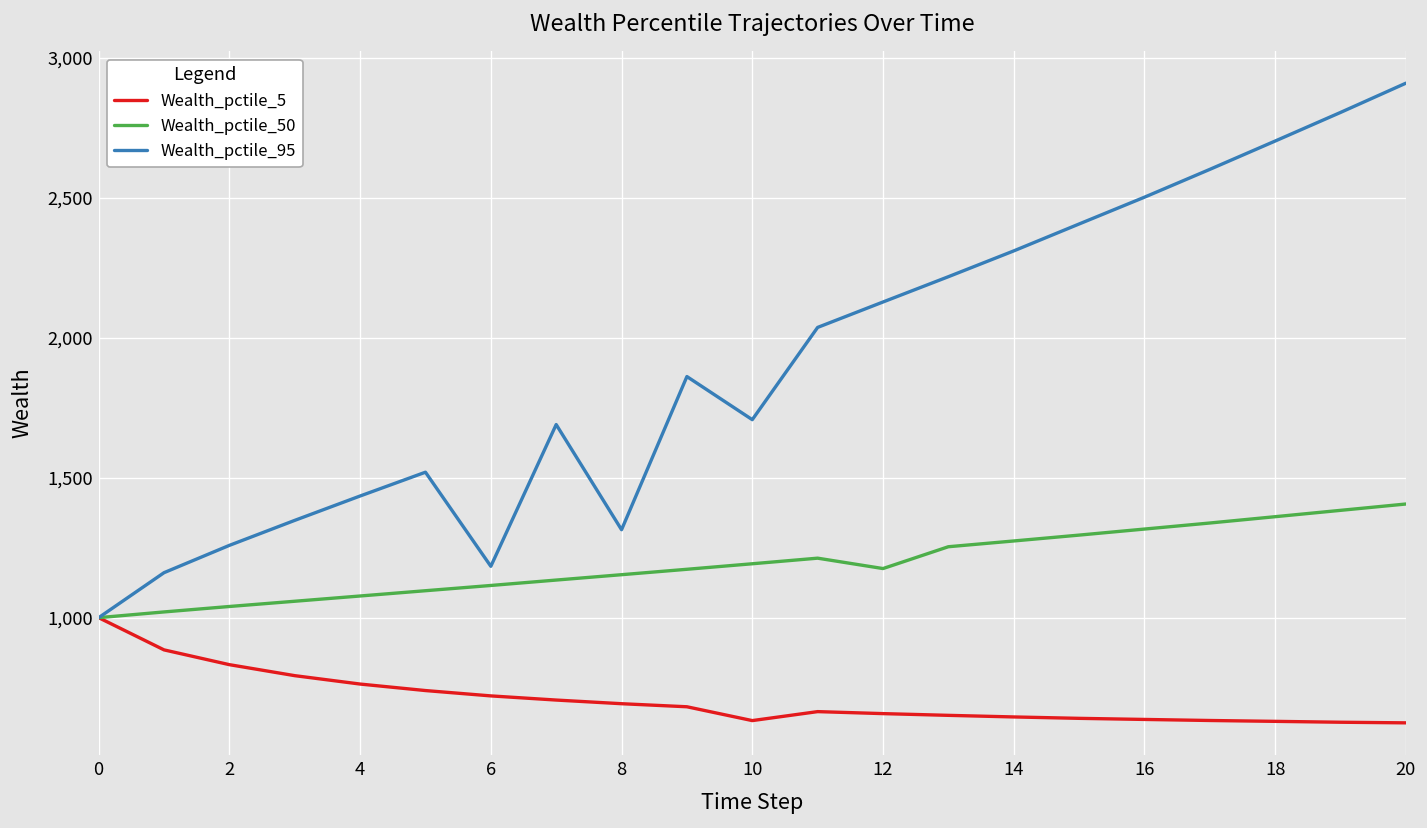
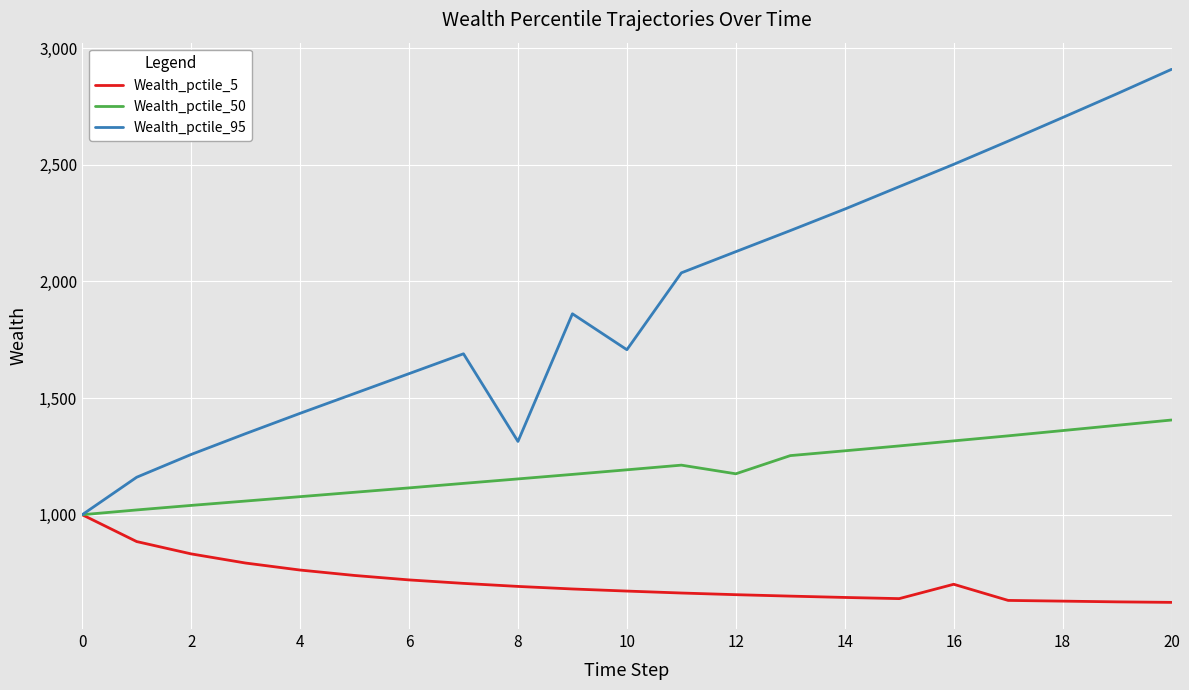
Wealth_pctile_95, 6: 1,180 -> 1,600
Wealth_pctile_5, 10: 630 -> 670
Wealth_pctile_5, 16: 640 -> 700
